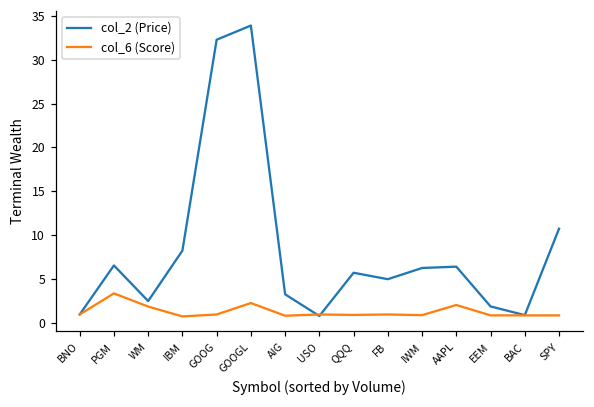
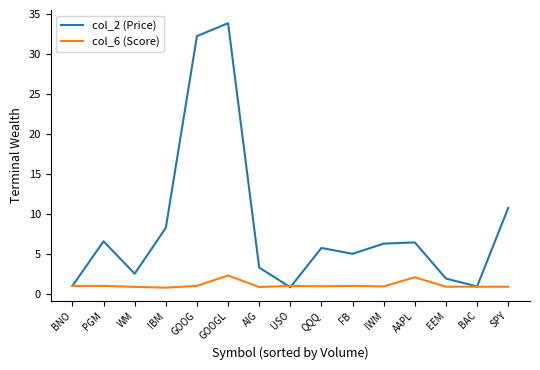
col_6 (Score), PGM: 3 -> 1
col_6 (Score), WM: 2 -> 1
